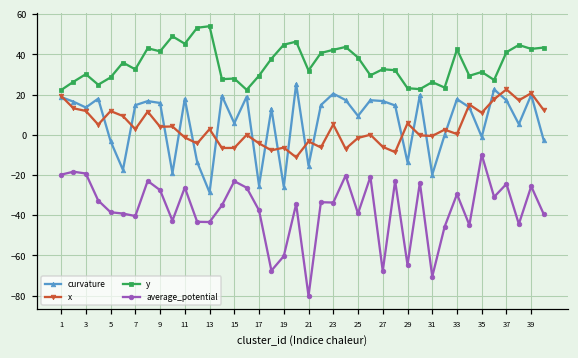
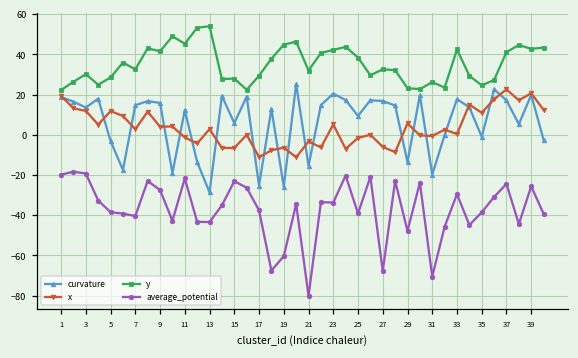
curvature, 11: 18 -> 12
average_potential, 11: -26 -> -22
x, 17: -4 -> -11
average_potential, 29: -65 -> -48
y, 35: 31 -> 25
average_potential, 35: -10 -> -39
